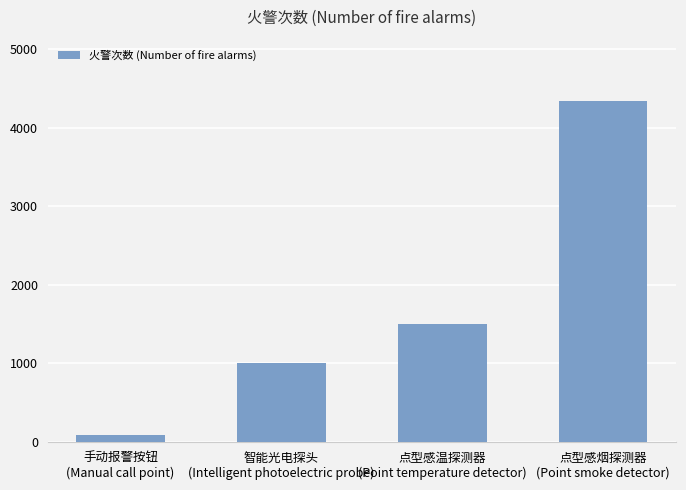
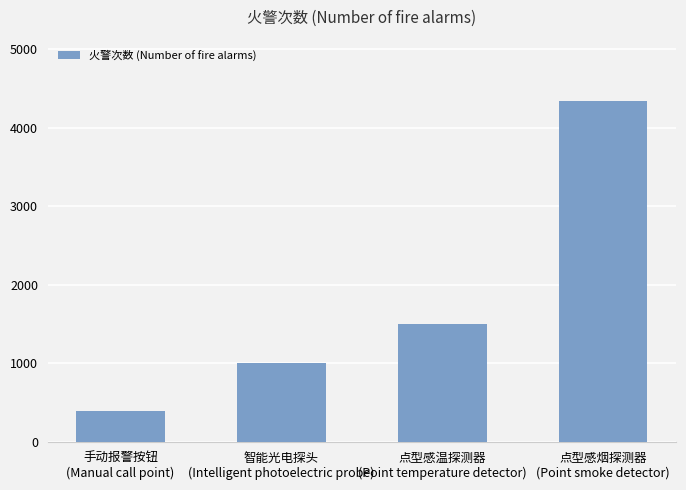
手动报警按钮 (Manual call point): 100 -> 400
